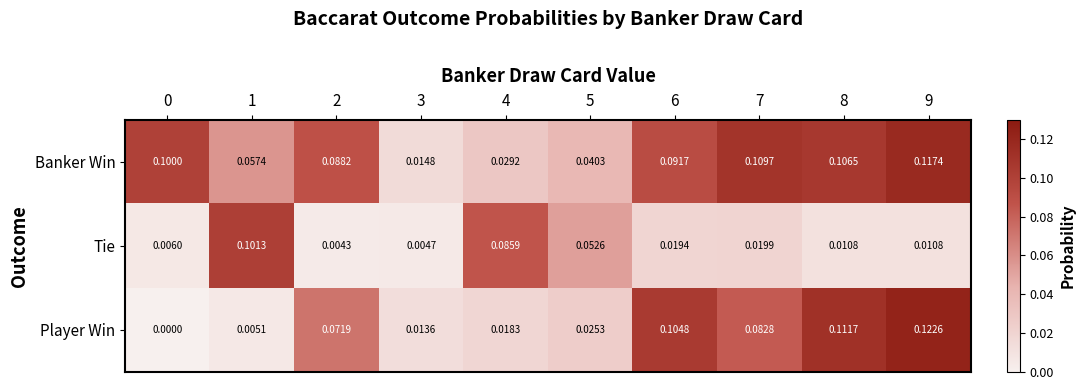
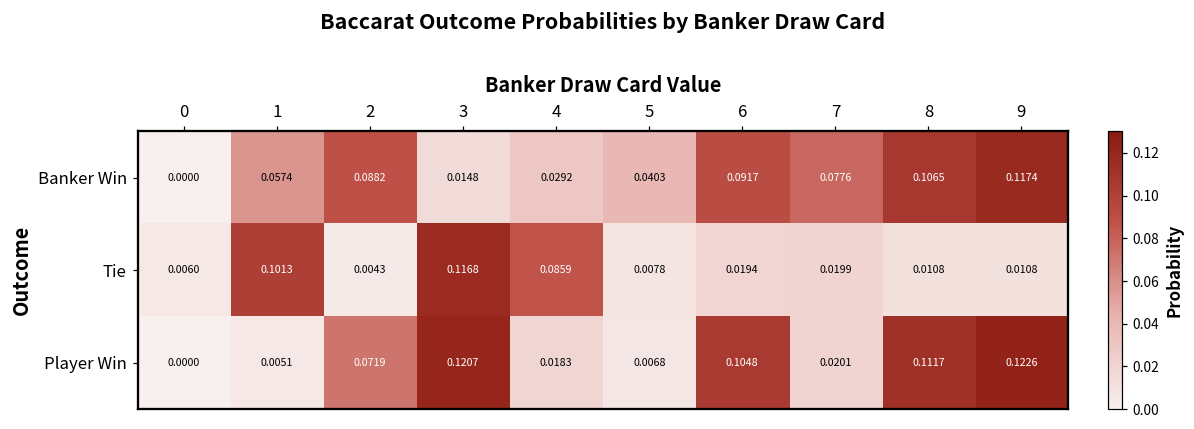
Banker Win, 0: 0.1000 -> 0.0000
Banker Win, 7: 0.1097 -> 0.0776
Tie, 3: 0.0047 -> 0.1168
Tie, 5: 0.0526 -> 0.0078
Player Win, 3: 0.0136 -> 0.1207
Player Win, 5: 0.0253 -> 0.0068
Player Win, 7: 0.0828 -> 0.0201
